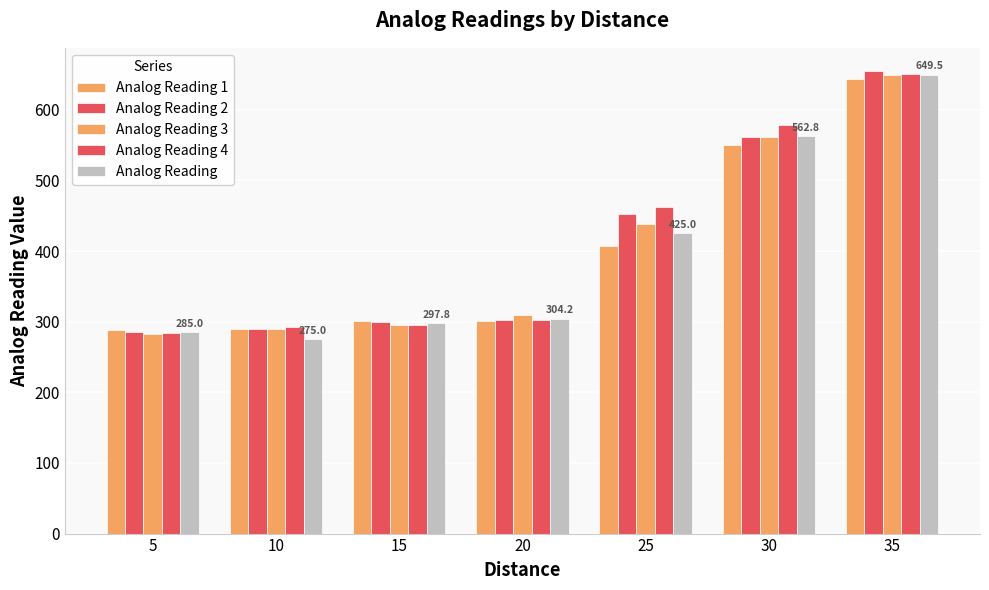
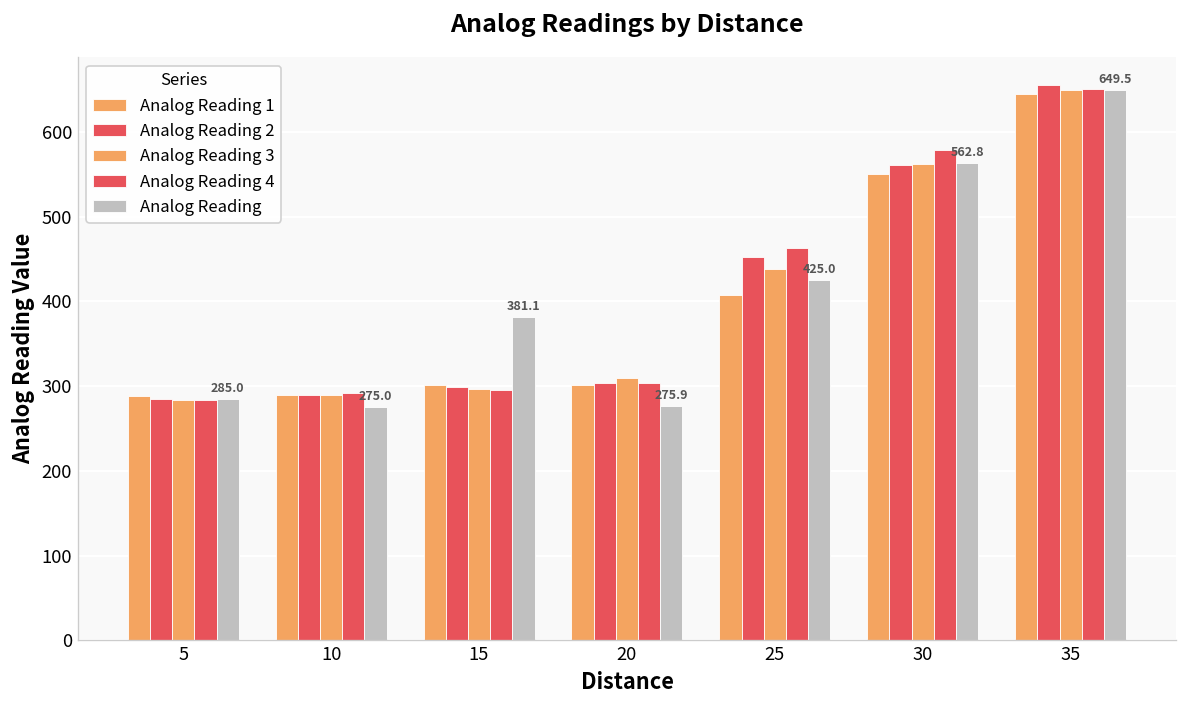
Analog Reading, 15: 297.8 -> 381.1
Analog Reading, 20: 304.2 -> 275.9
